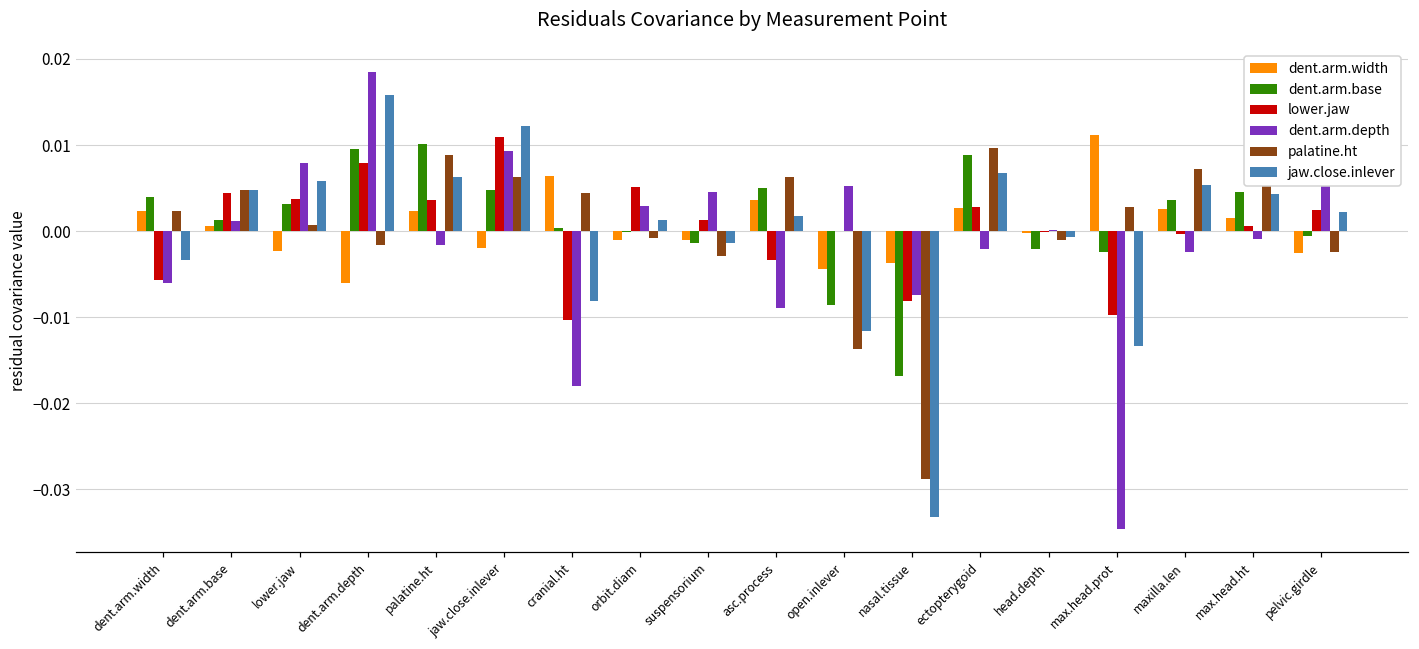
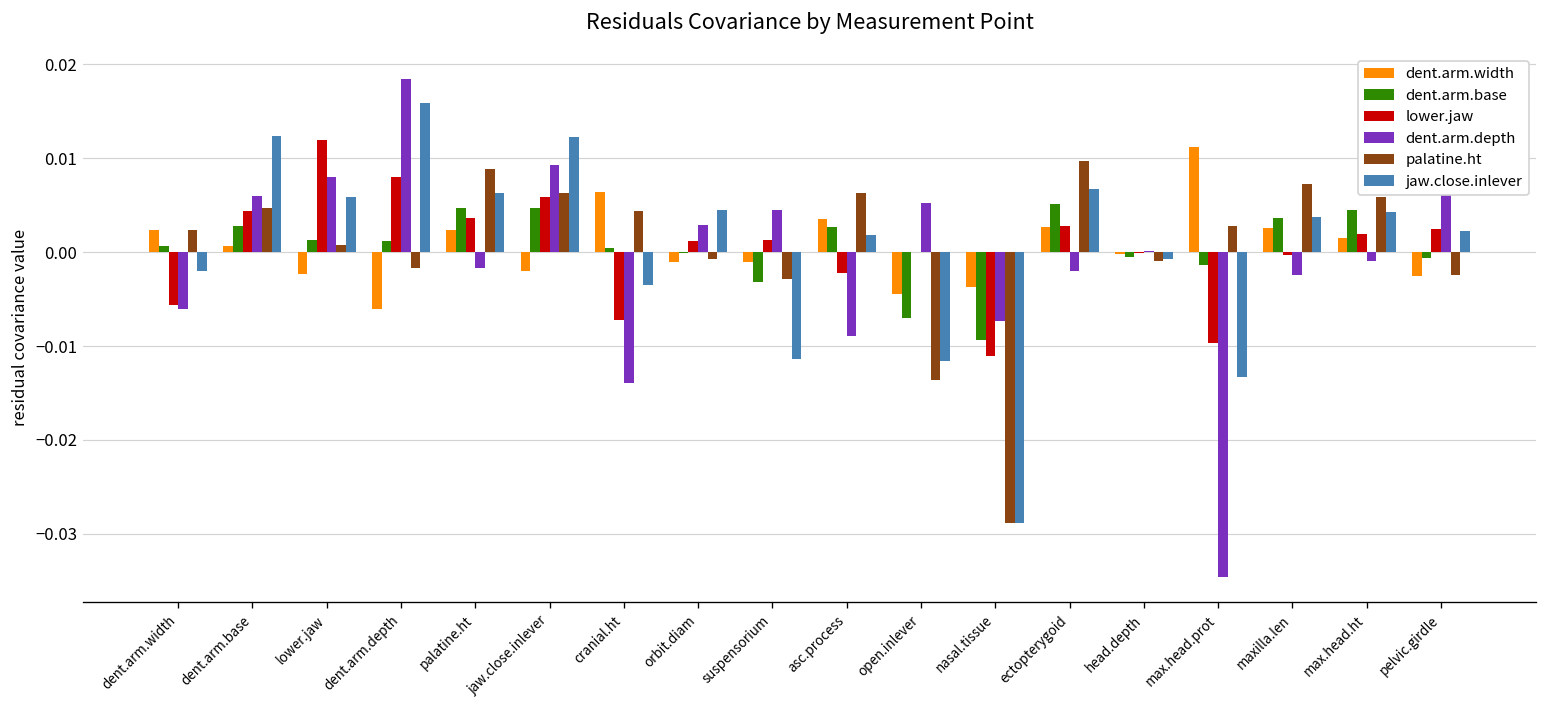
dent.arm.base, dent.arm.width: 0.004 -> 0.001
jaw.close.inlever, dent.arm.width: -0.003 -> -0.002
dent.arm.base, dent.arm.base: 0.001 -> 0.003
dent.arm.depth, dent.arm.base: 0.001 -> 0.006
jaw.close.inlever, dent.arm.base: 0.005 -> 0.012
dent.arm.base, lower.jaw: 0.003 -> 0.001
lower.jaw, lower.jaw: 0.004 -> 0.012
dent.arm.base, dent.arm.depth: 0.010 -> 0.001
dent.arm.base, palatine.ht: 0.010 -> 0.005
lower.jaw, jaw.close.inlever: 0.011 -> 0.006
lower.jaw, cranial.ht: -0.010 -> -0.007
dent.arm.depth, cranial.ht: -0.018 -> -0.014
jaw.close.inlever, cranial.ht: -0.008 -> -0.003
lower.jaw, orbit.diam: 0.005 -> 0.001
jaw.close.inlever, orbit.diam: 0.001 -> 0.004
dent.arm.base, suspensorium: -0.001 -> -0.003
jaw.close.inlever, suspensorium: -0.001 -> -0.011
dent.arm.base, asc.process: 0.005 -> 0.003
lower.jaw, asc.process: -0.003 -> -0.002
dent.arm.base, open.inlever: -0.009 -> -0.007
dent.arm.base, nasal.tissue: -0.017 -> -0.009
lower.jaw, nasal.tissue: -0.008 -> -0.011
jaw.close.inlever, nasal.tissue: -0.033 -> -0.029
dent.arm.base, ectopterygoid: 0.009 -> 0.005
dent.arm.base, head.depth: -0.002 -> -0.001
dent.arm.base, max.head.prot: -0.002 -> -0.001
jaw.close.inlever, maxilla.len: 0.005 -> 0.004
lower.jaw, max.head.ht: 0.001 -> 0.002
